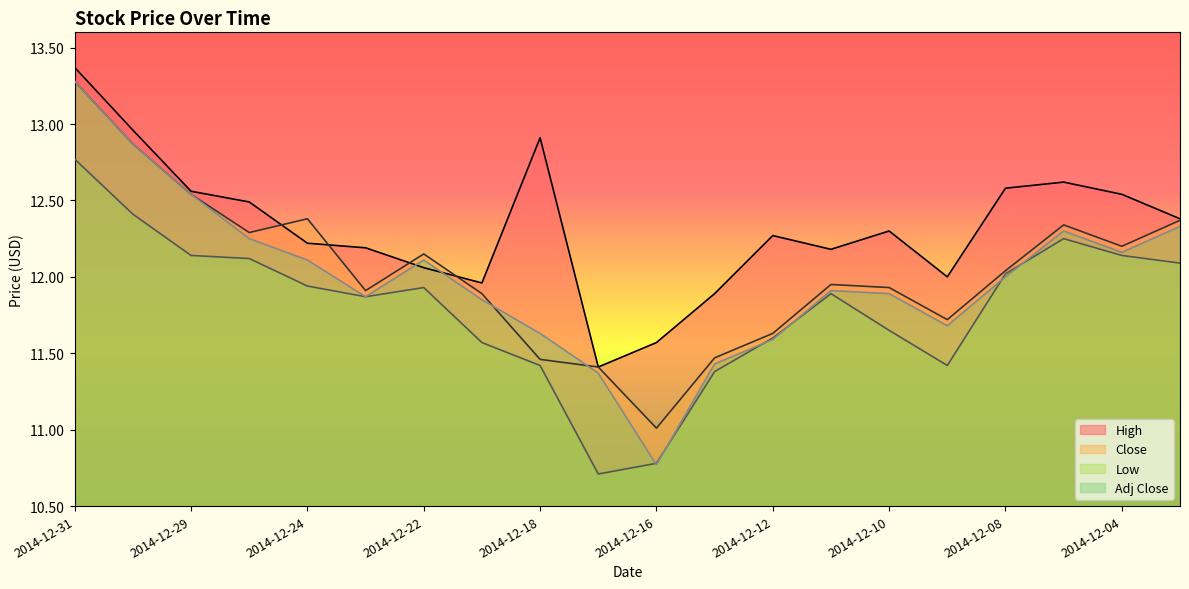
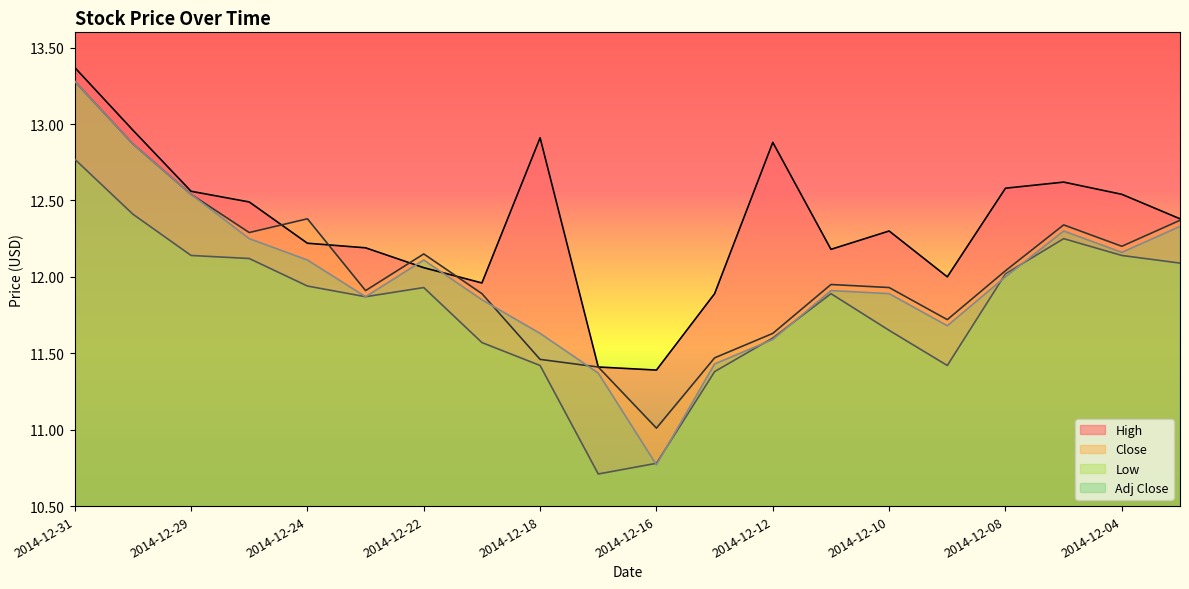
High, 2014-12-16: 11.57 -> 11.39
High, 2014-12-12: 12.27 -> 12.88
